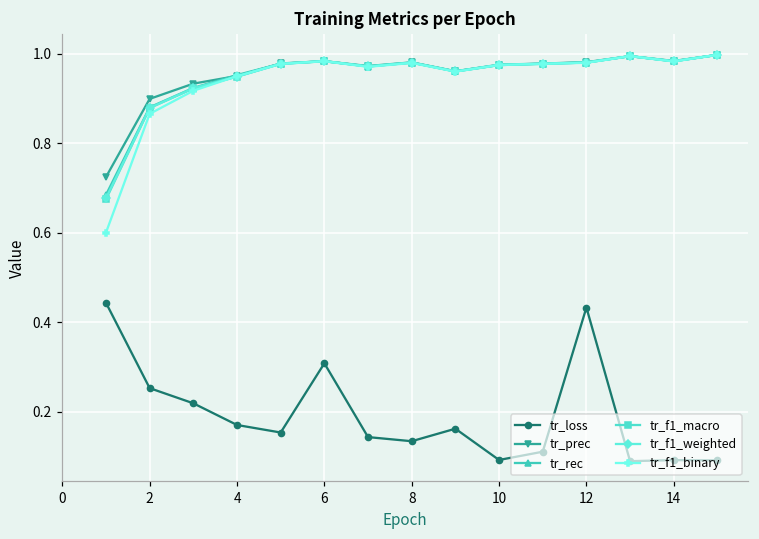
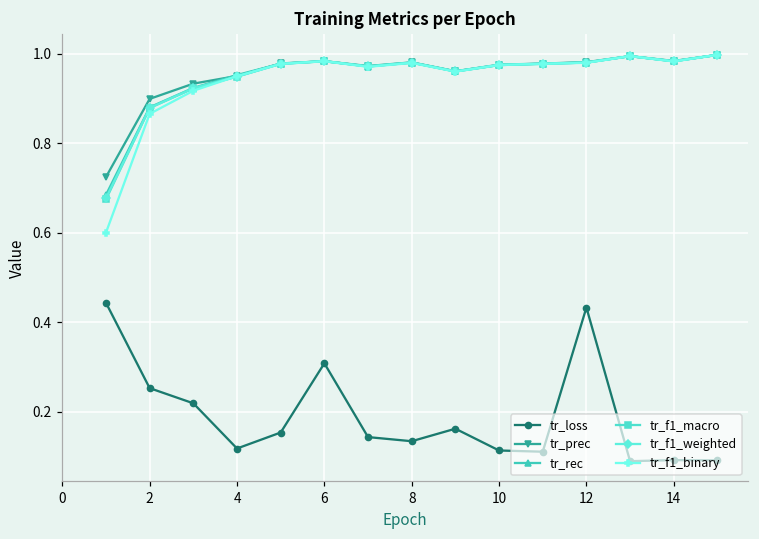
tr_loss, 4: 0.17 -> 0.12
tr_loss, 10: 0.09 -> 0.11
